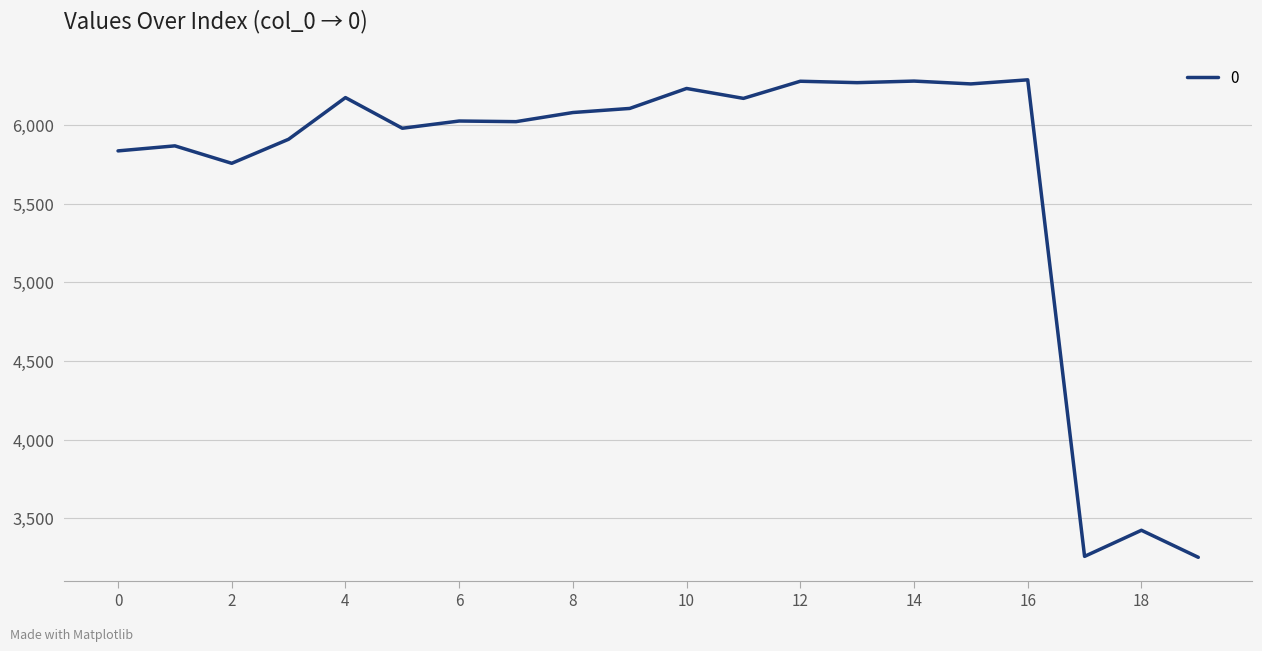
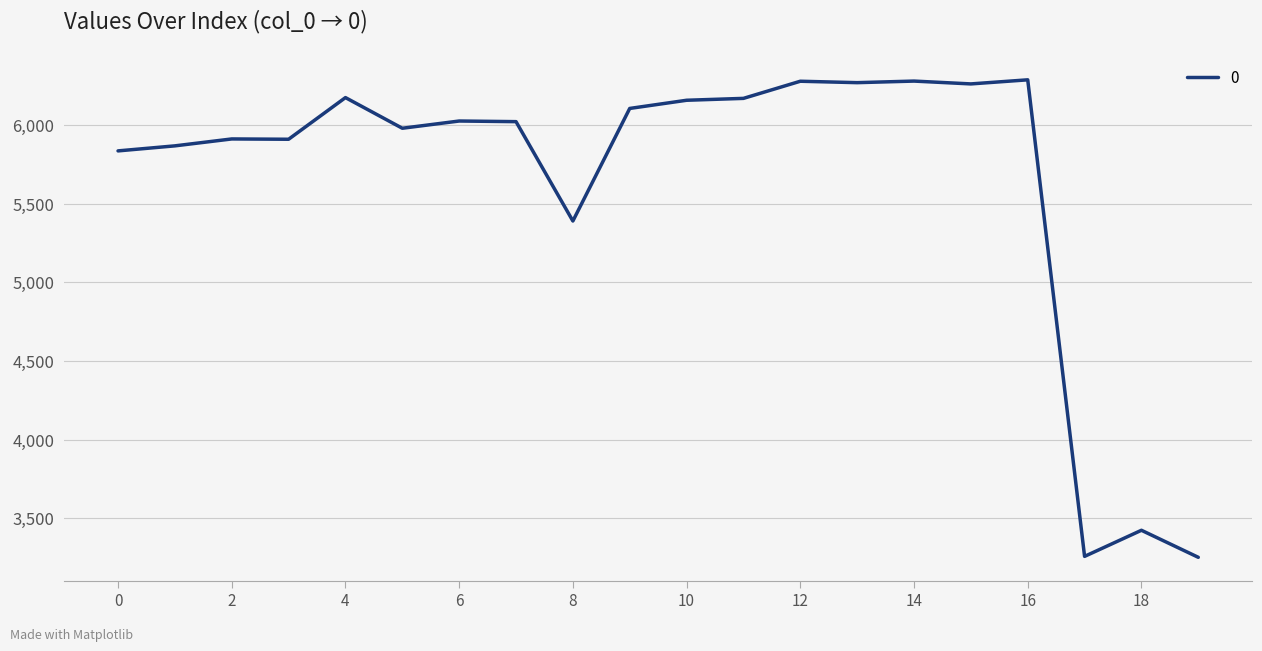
2: 5,760 -> 5,910
8: 6,080 -> 5,390
10: 6,230 -> 6,160
